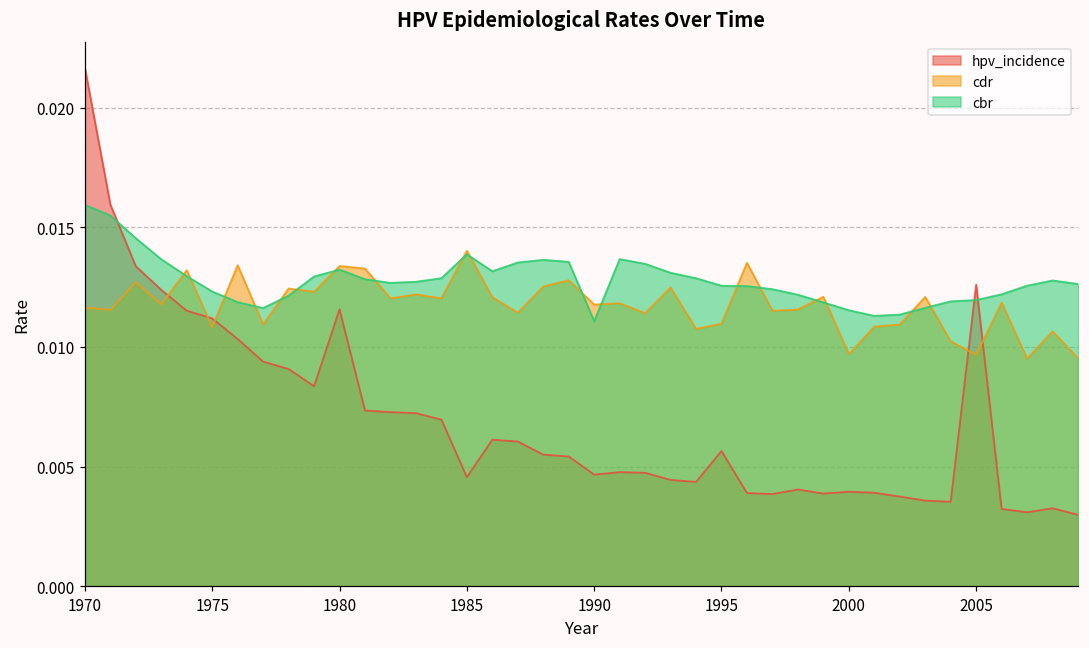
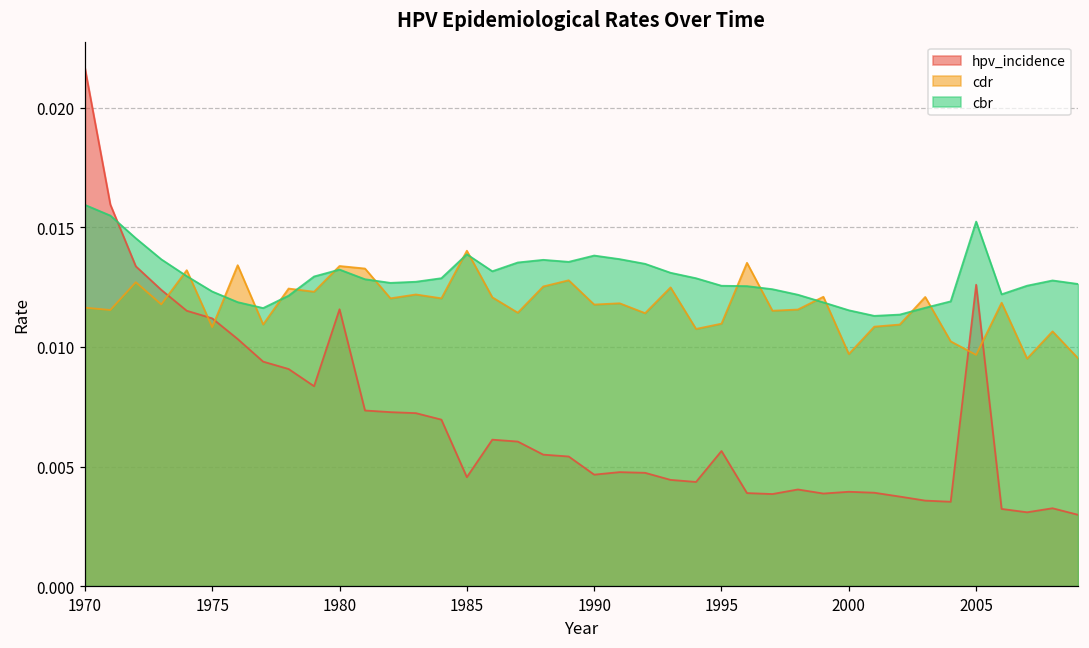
cbr, 1990: 0.0111 -> 0.0138
cbr, 2005: 0.0120 -> 0.0152
